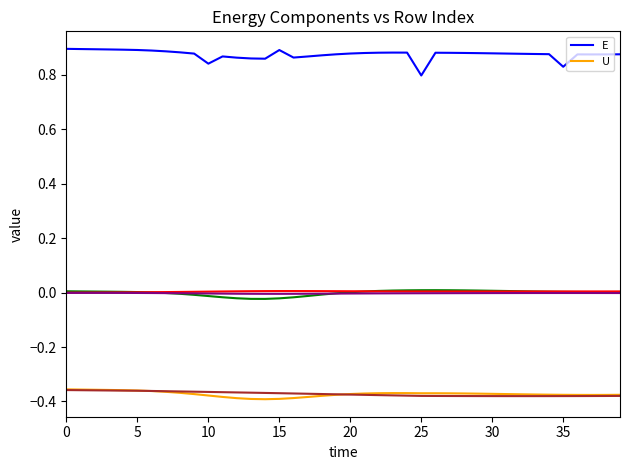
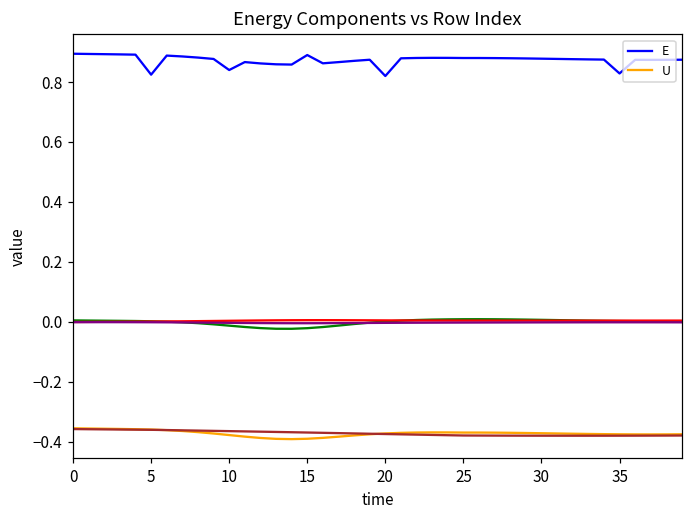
E, 5: 0.89 -> 0.82
E, 20: 0.88 -> 0.82
E, 25: 0.80 -> 0.88
